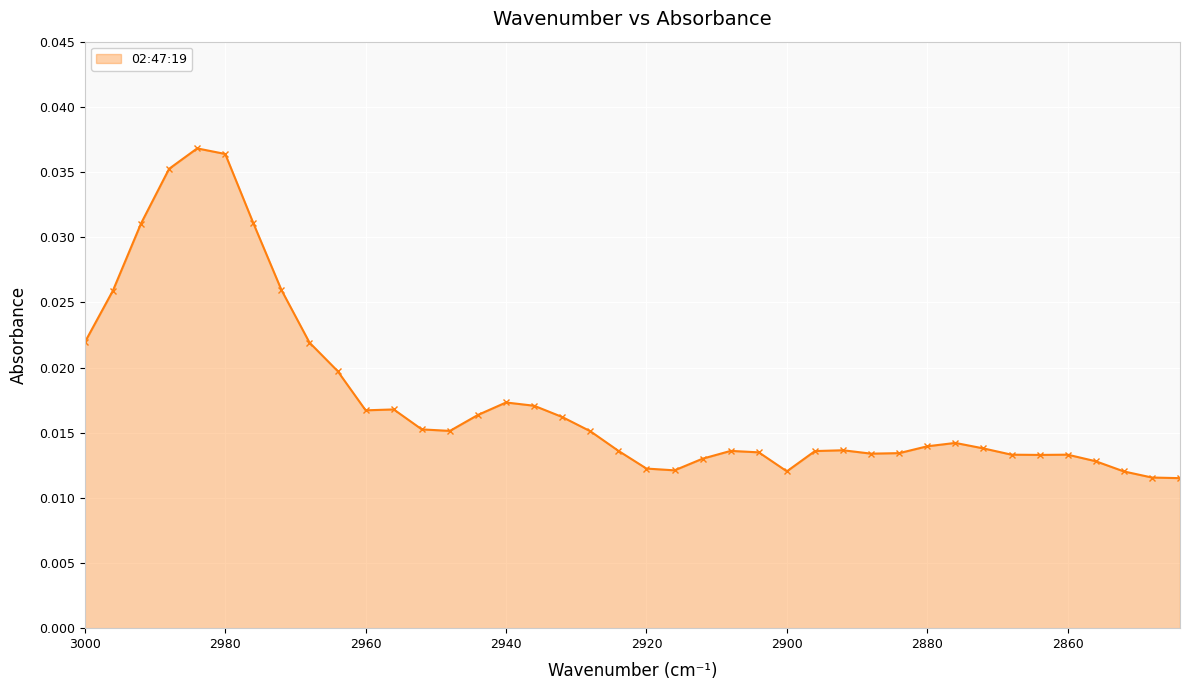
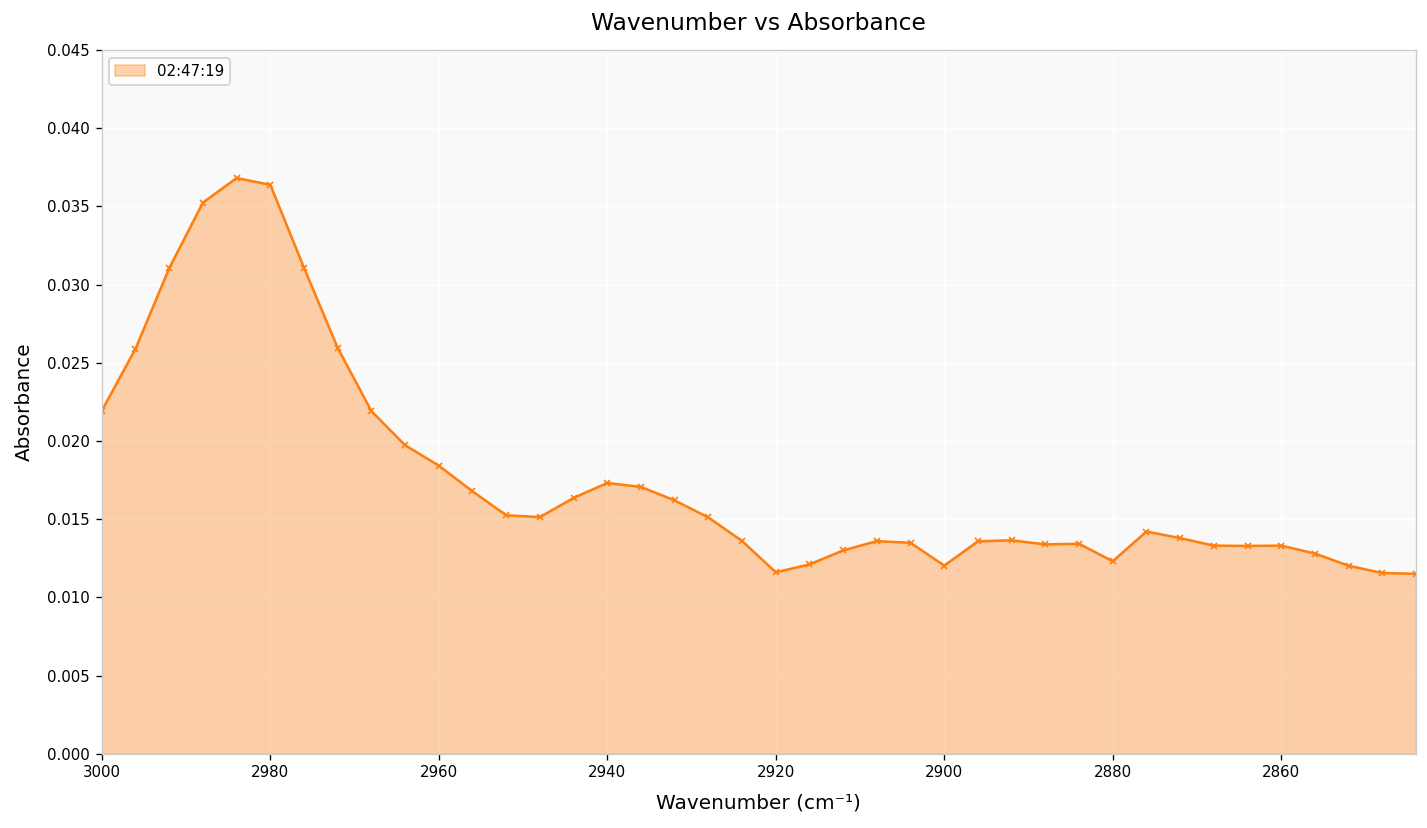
2960: 0.0167 -> 0.0184
2920: 0.0122 -> 0.0116
2880: 0.0140 -> 0.0123
